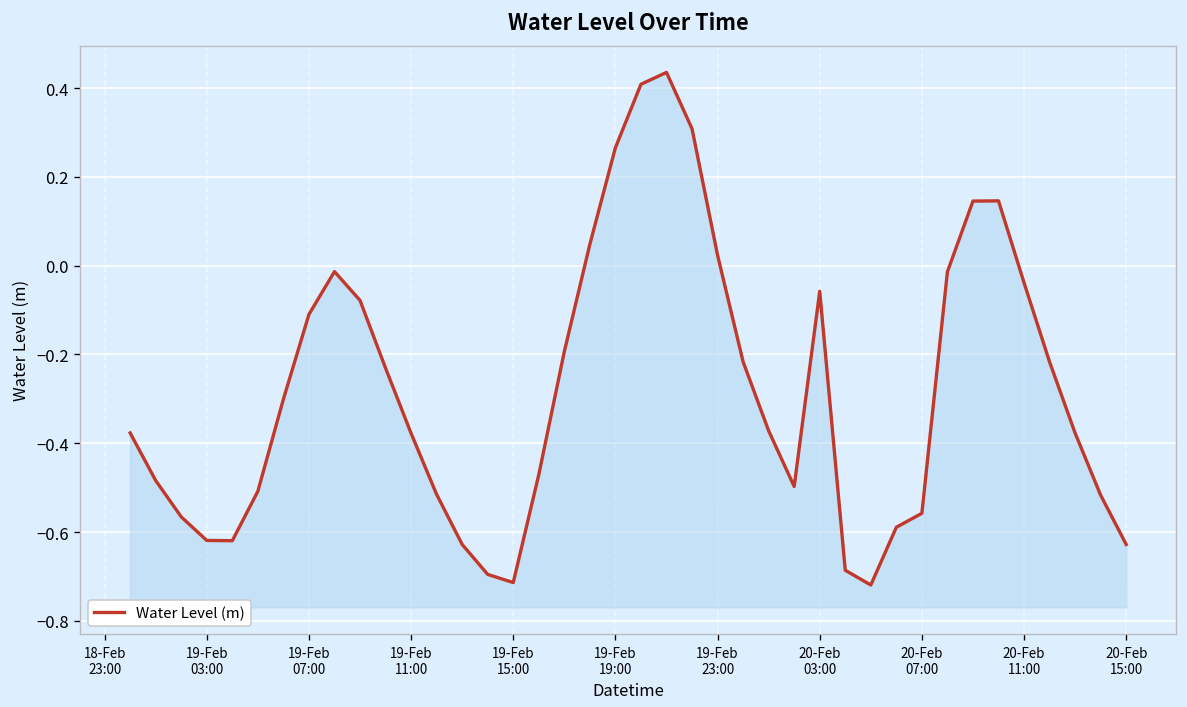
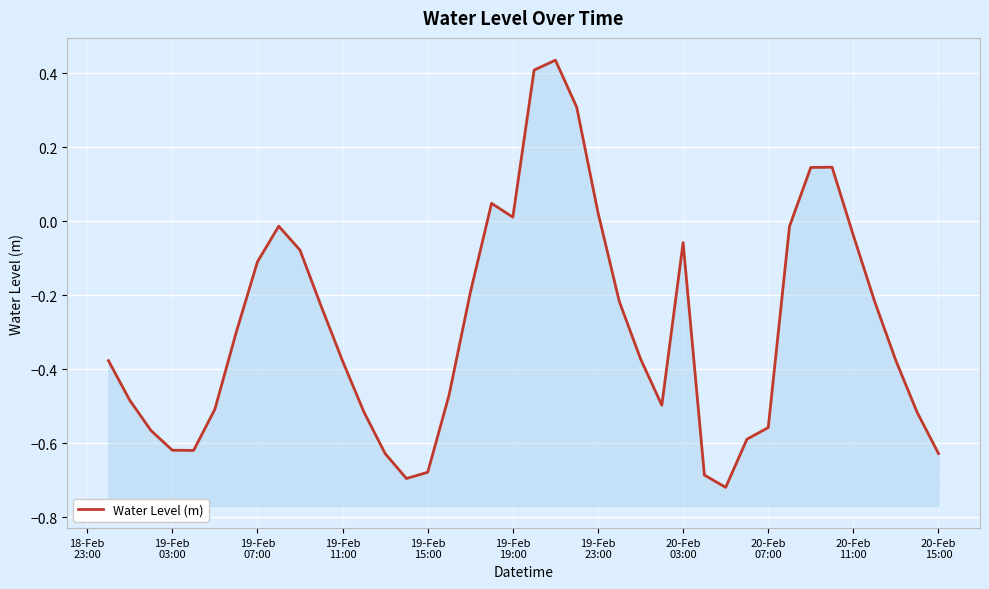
19-Feb 15:00: -0.71 -> -0.68
19-Feb 19:00: 0.27 -> 0.01
